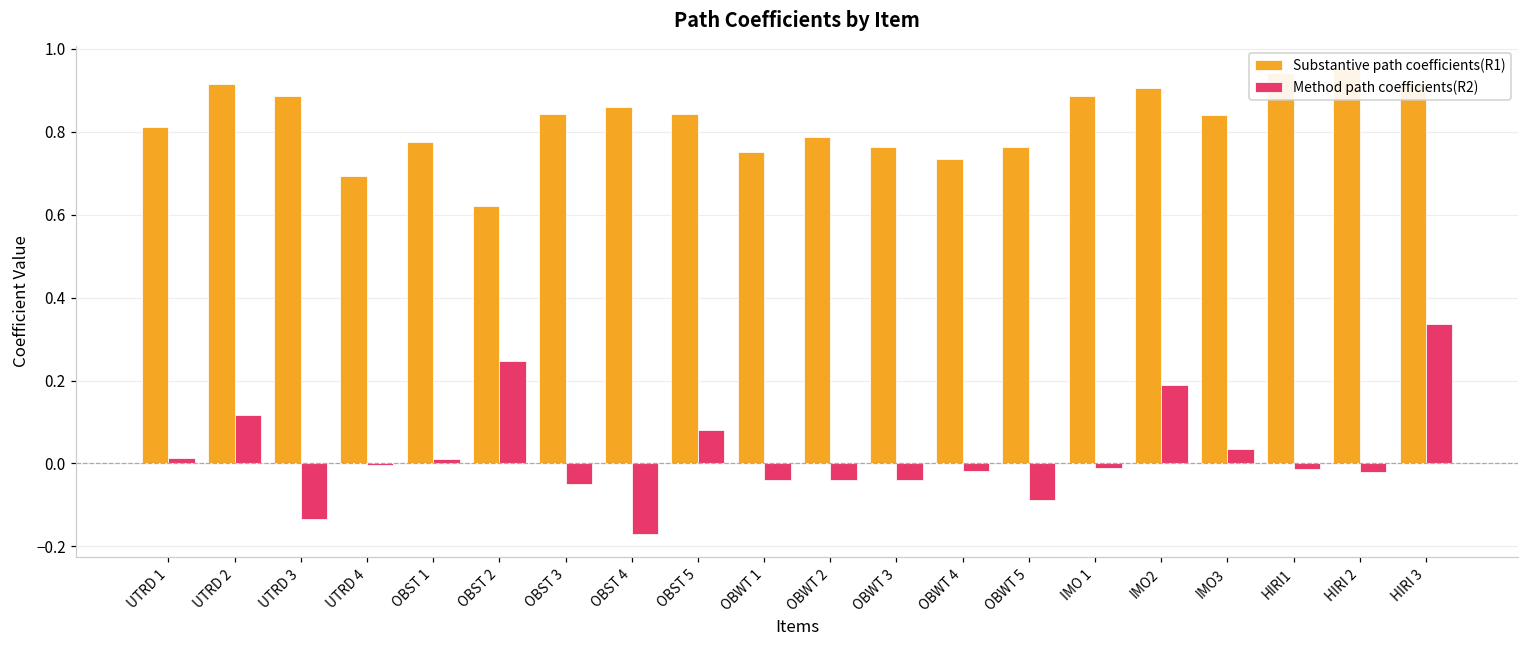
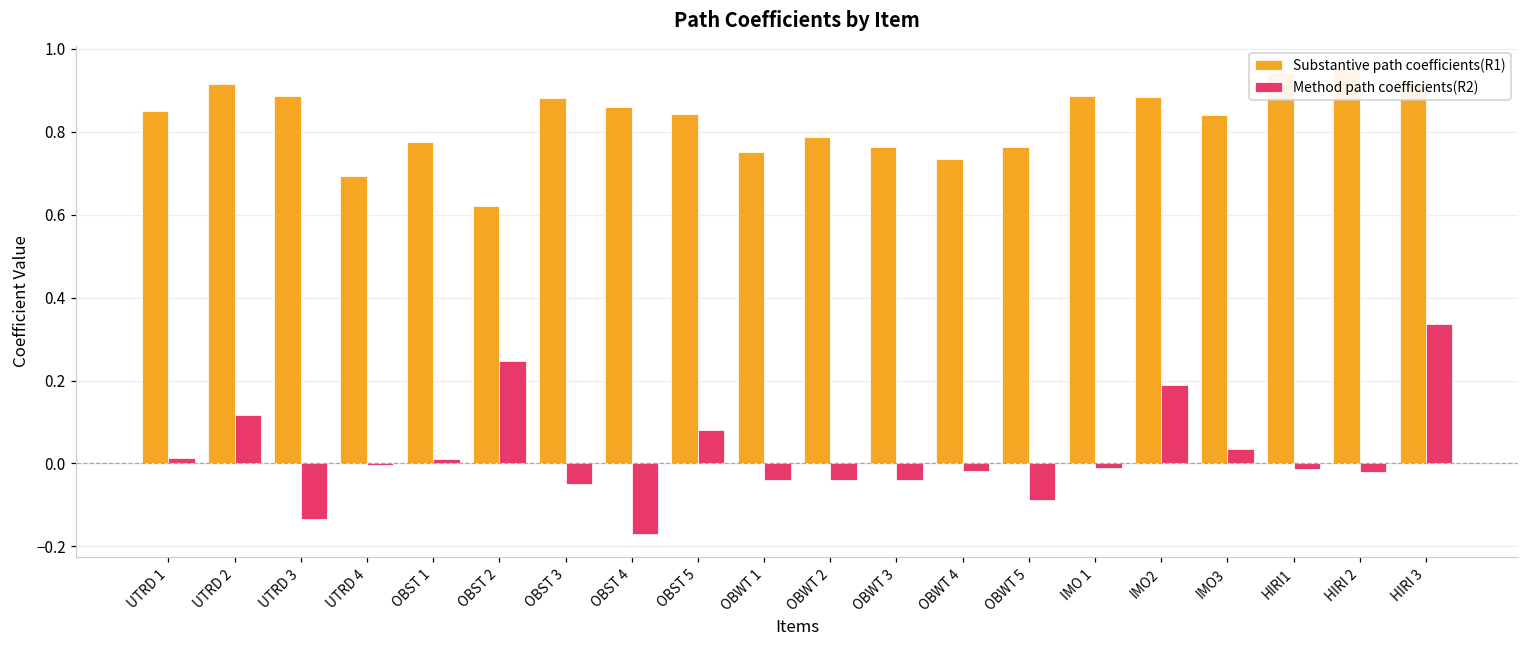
Substantive path coefficients(R1), UTRD 1: 0.81 -> 0.85
Substantive path coefficients(R1), OBST 3: 0.84 -> 0.88
Substantive path coefficients(R1), IMO2: 0.91 -> 0.88
